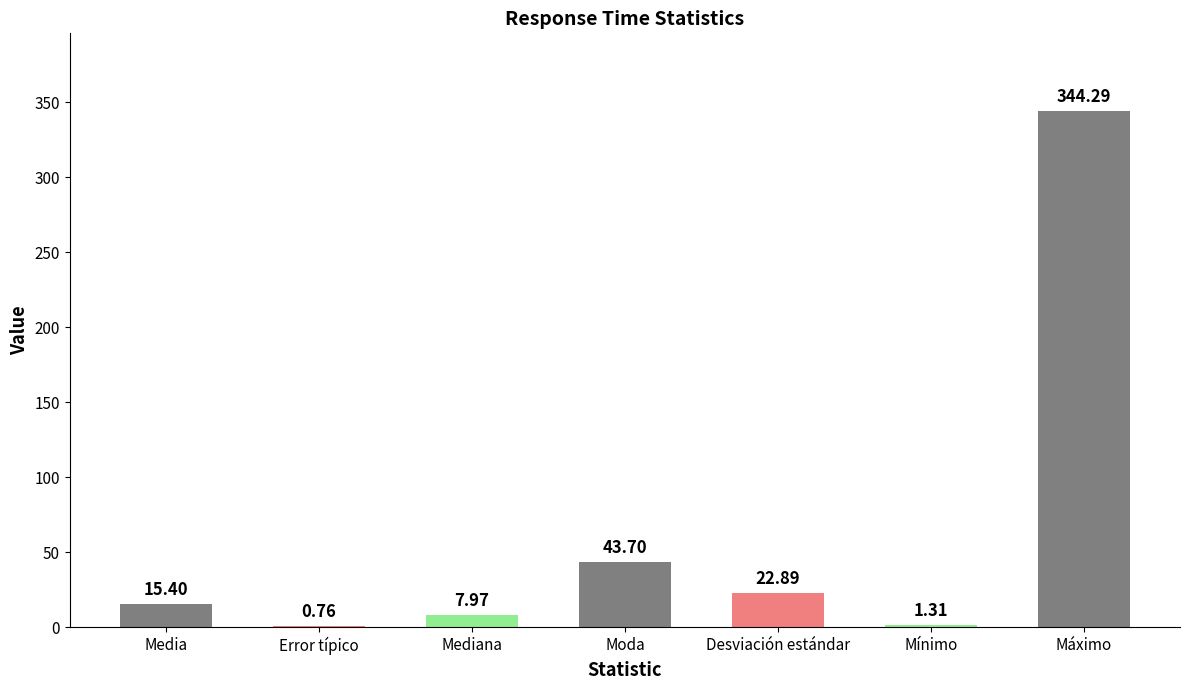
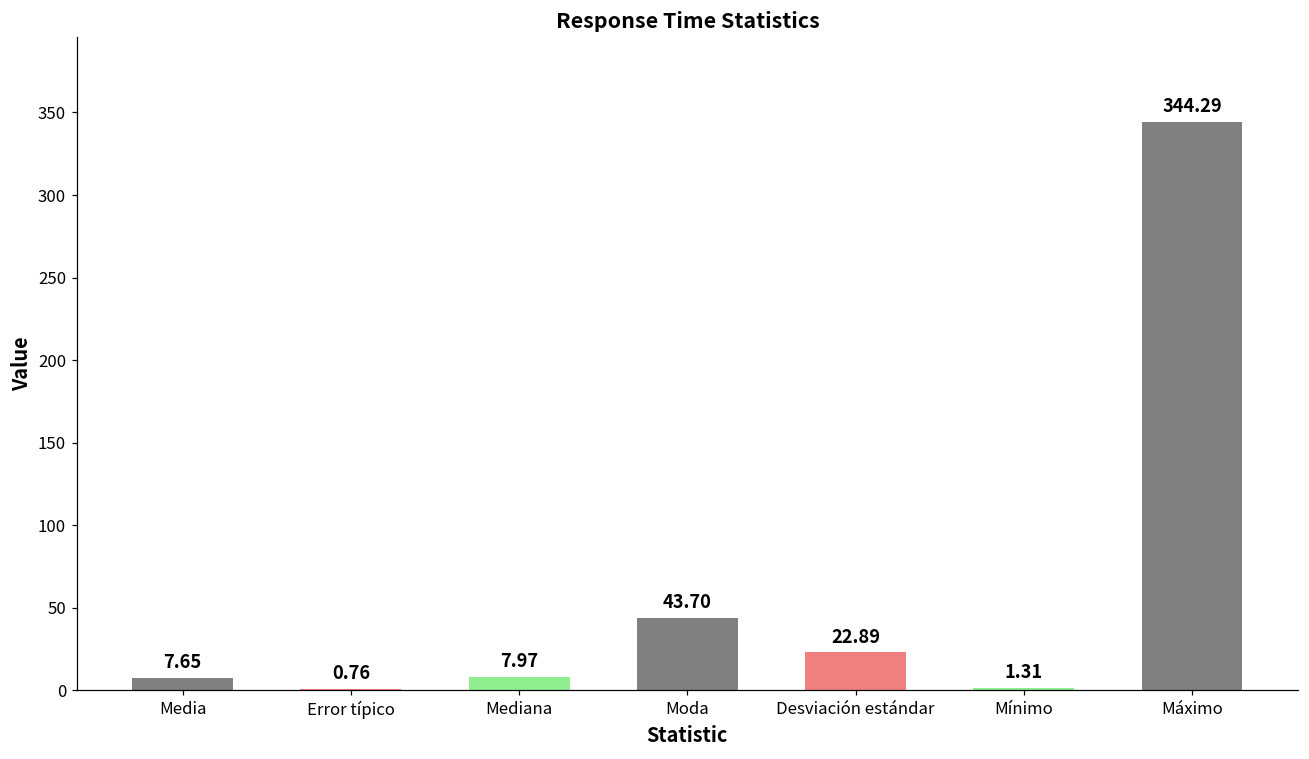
Media: 15.40 -> 7.65
